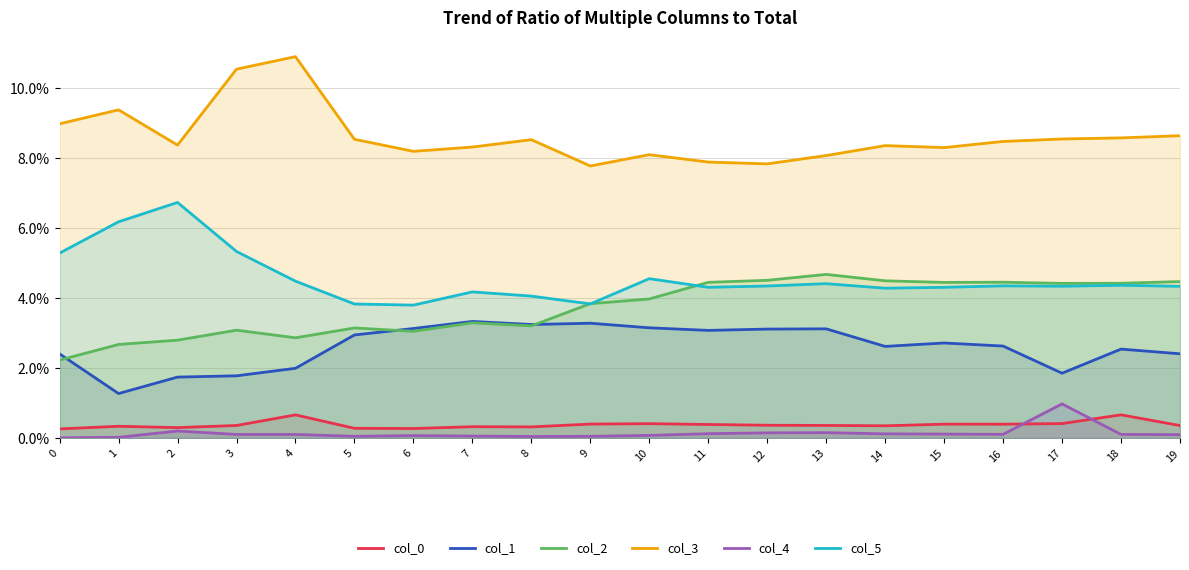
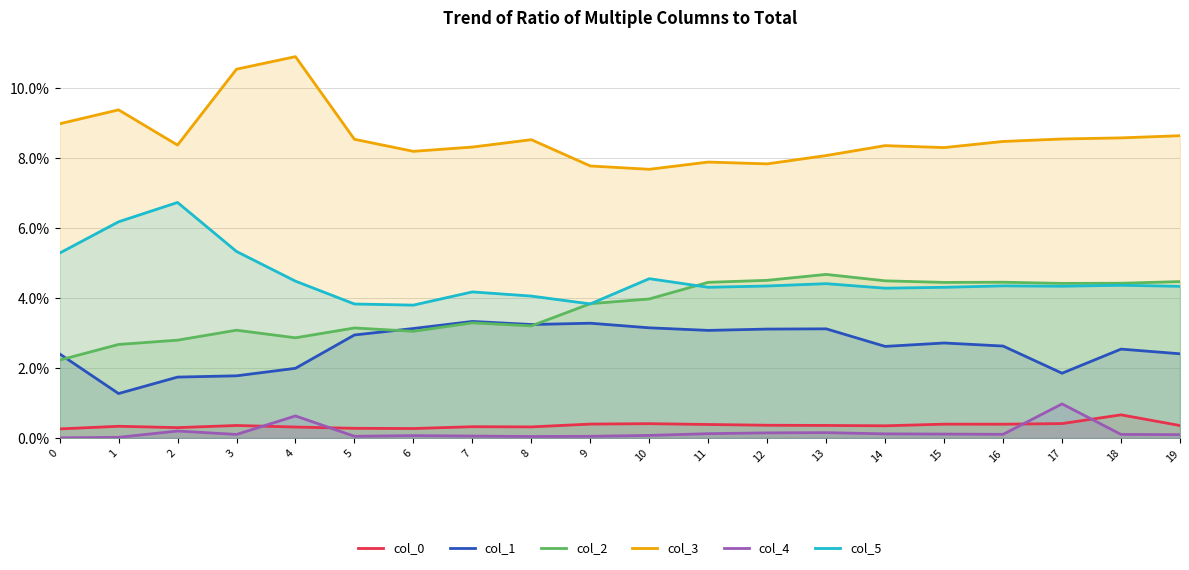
col_0, 4: 0.7% -> 0.3%
col_4, 4: 0.1% -> 0.6%
col_3, 10: 8.1% -> 7.7%
